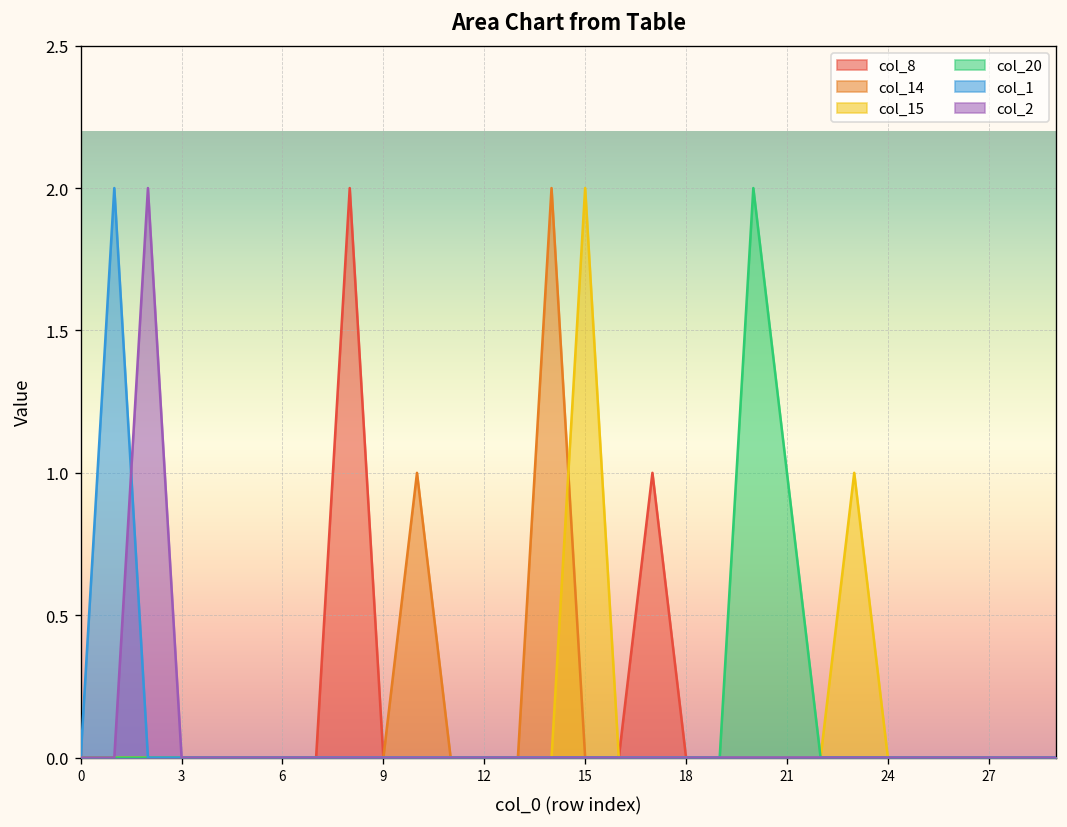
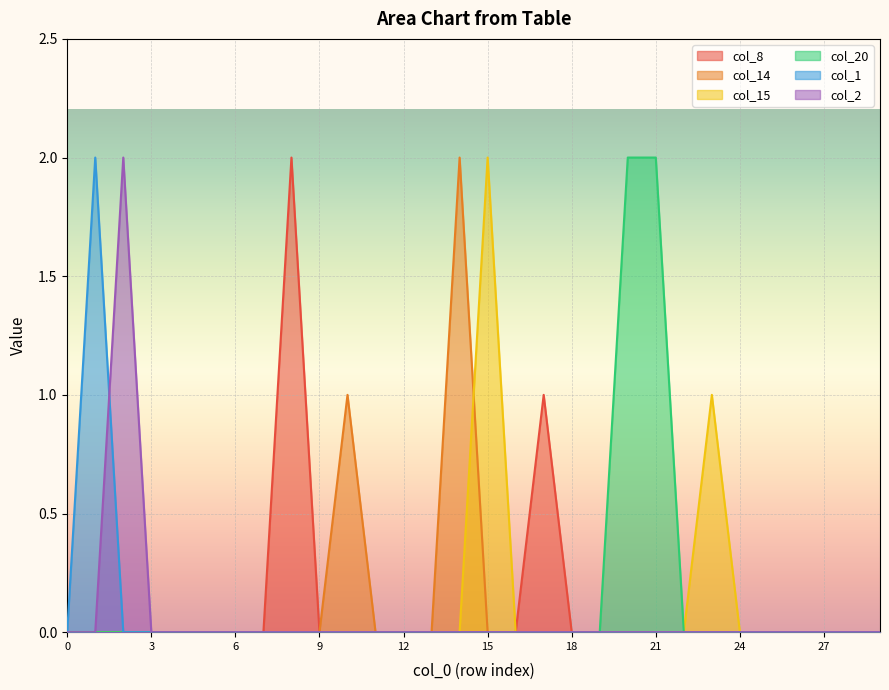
col_20, 21: 1 -> 2
